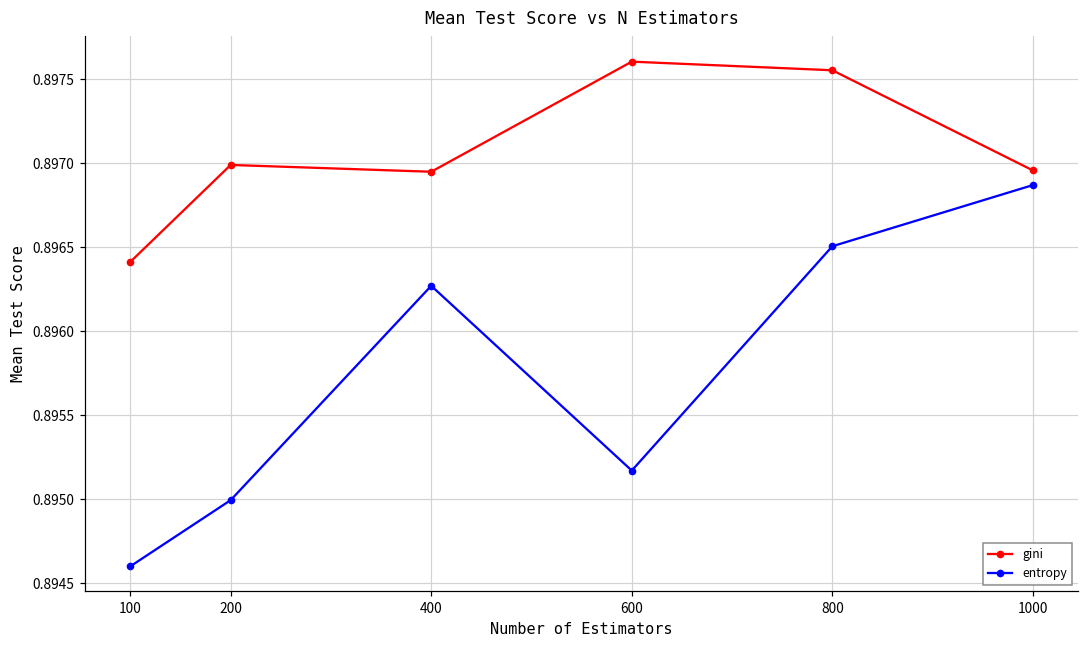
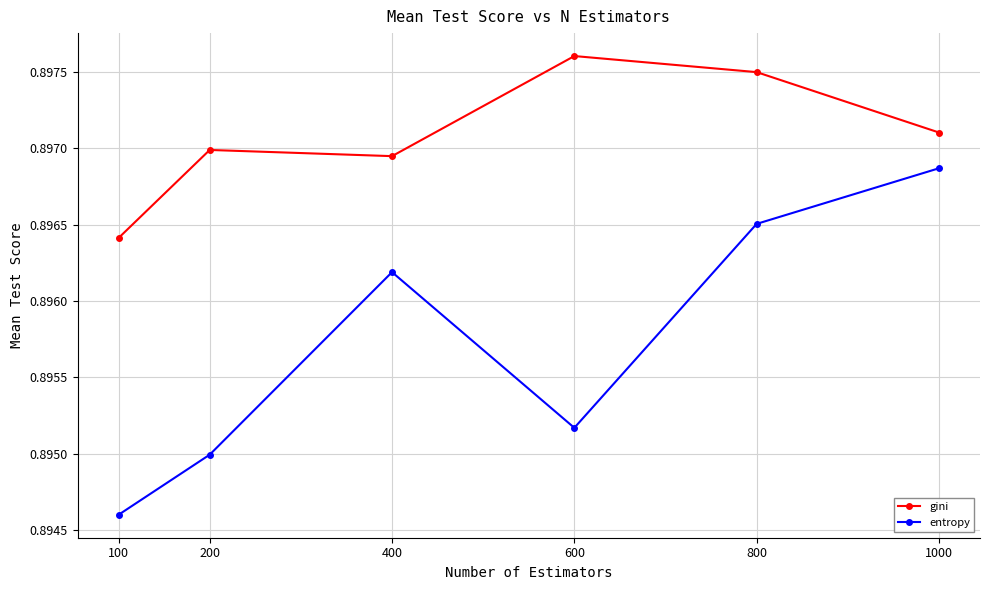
entropy, 400: 0.89627 -> 0.89619
gini, 800: 0.89755 -> 0.89750
gini, 1000: 0.89696 -> 0.89710
